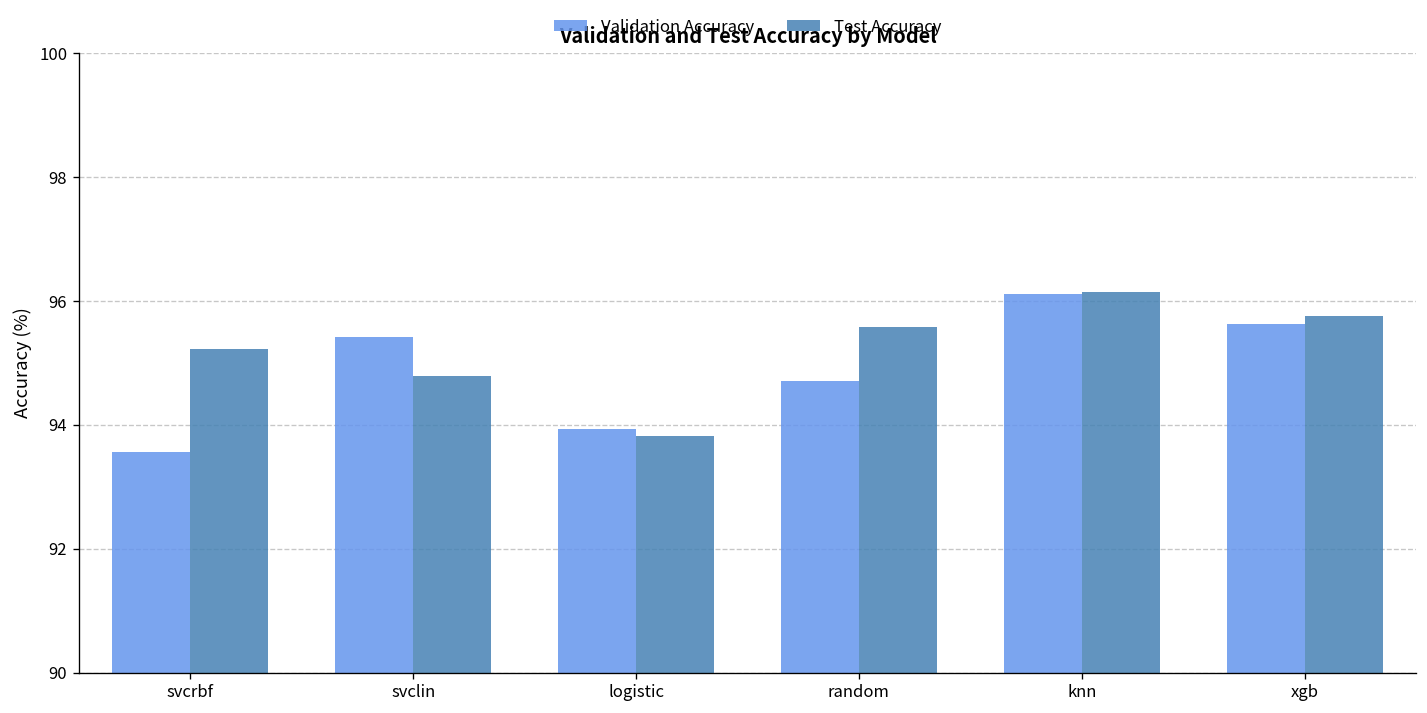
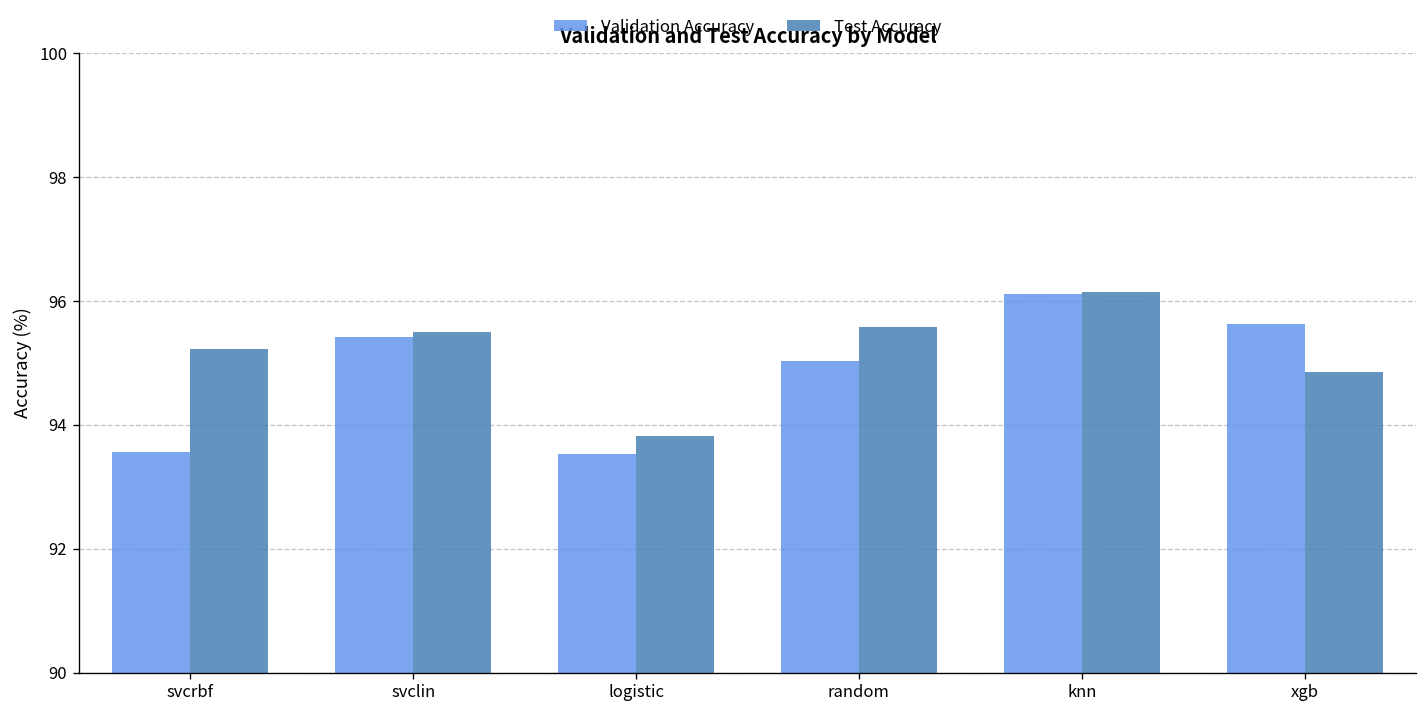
Test Accuracy, svclin: 94.8 -> 95.5
Validation Accuracy, logistic: 93.9 -> 93.5
Validation Accuracy, random: 94.7 -> 95.0
Test Accuracy, xgb: 95.7 -> 94.9
